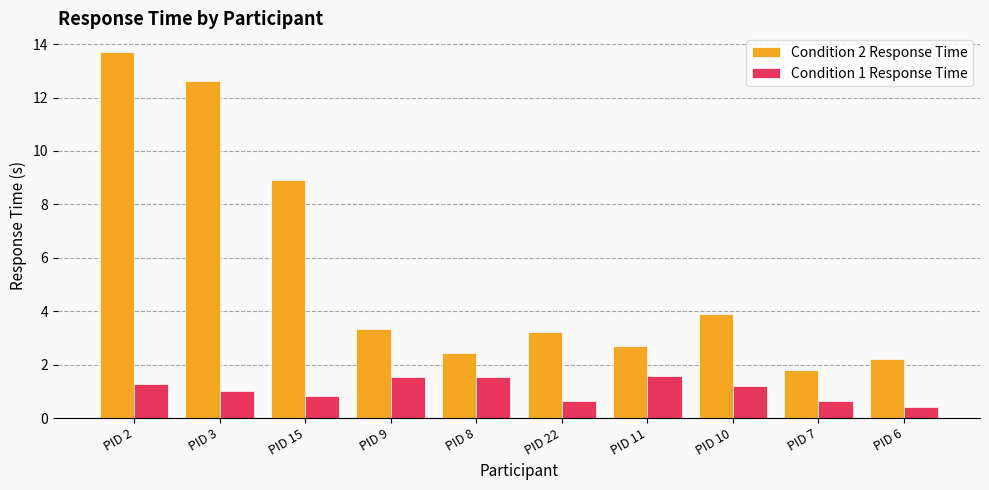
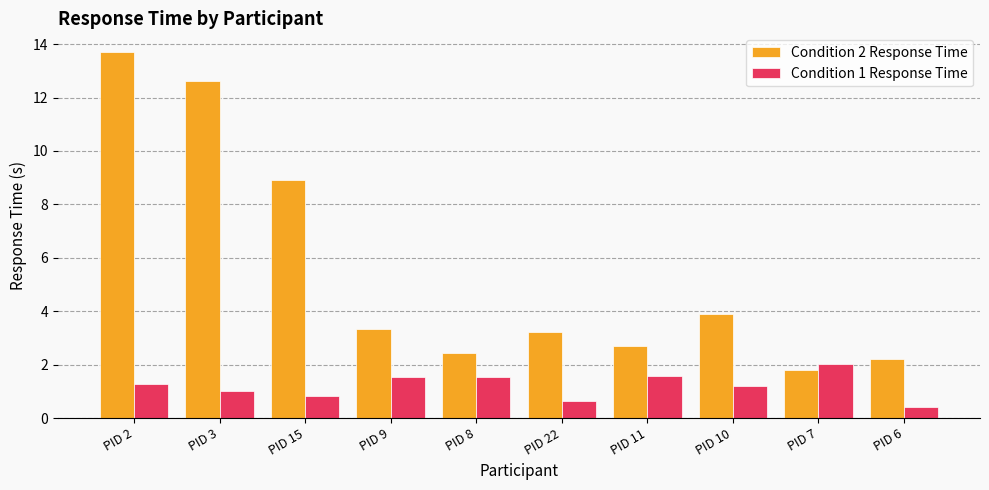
Condition 1 Response Time, PID 7: 0.6 -> 2.0
